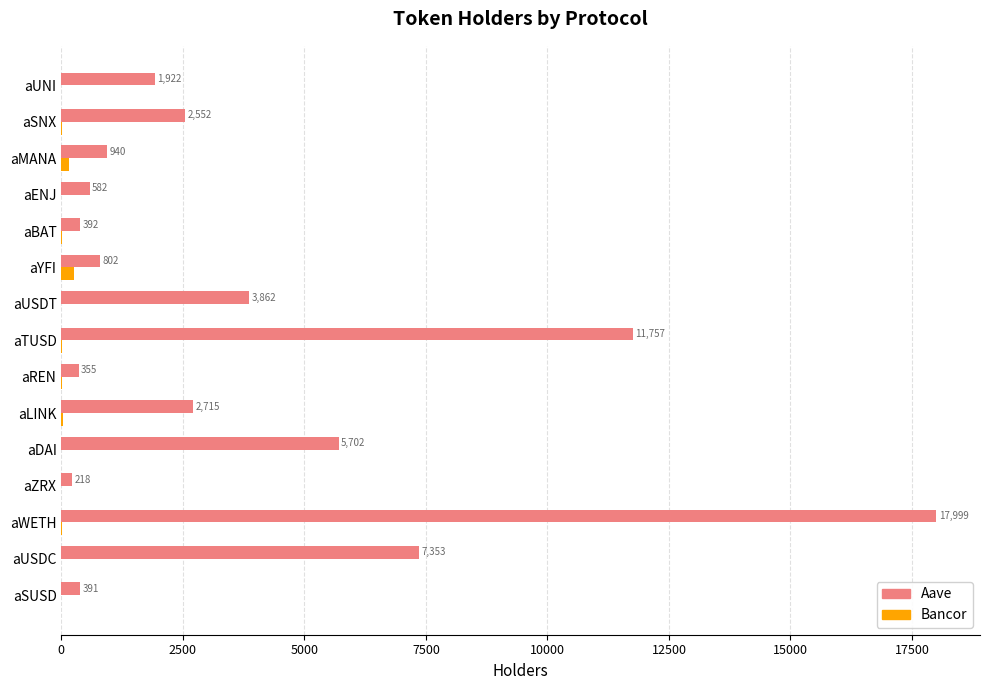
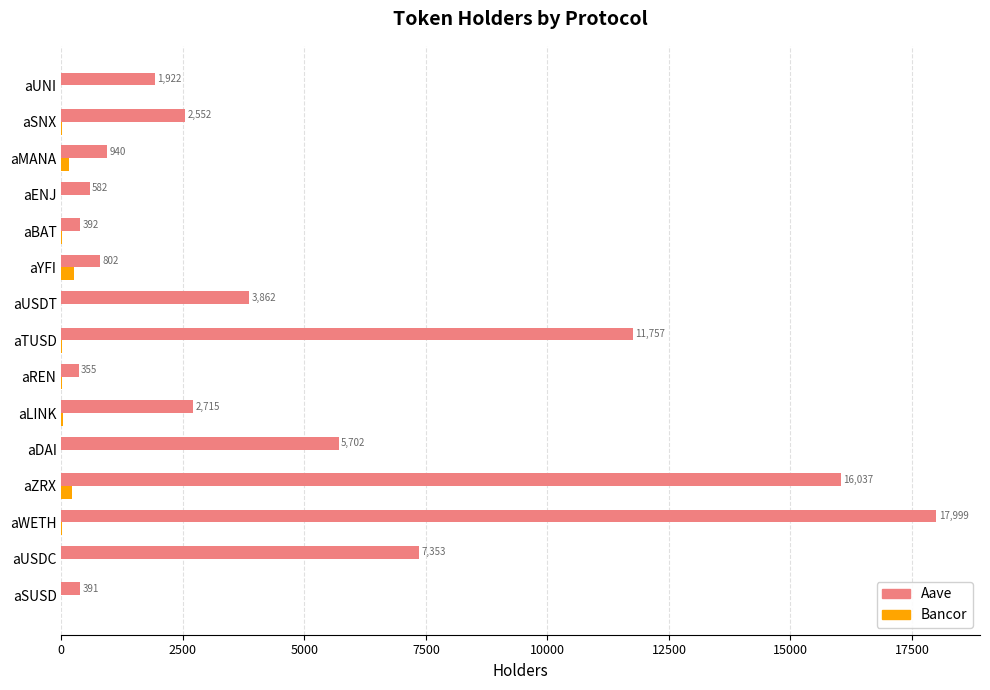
Aave, aZRX: 218 -> 16,037
Bancor, aZRX: 0 -> 200
